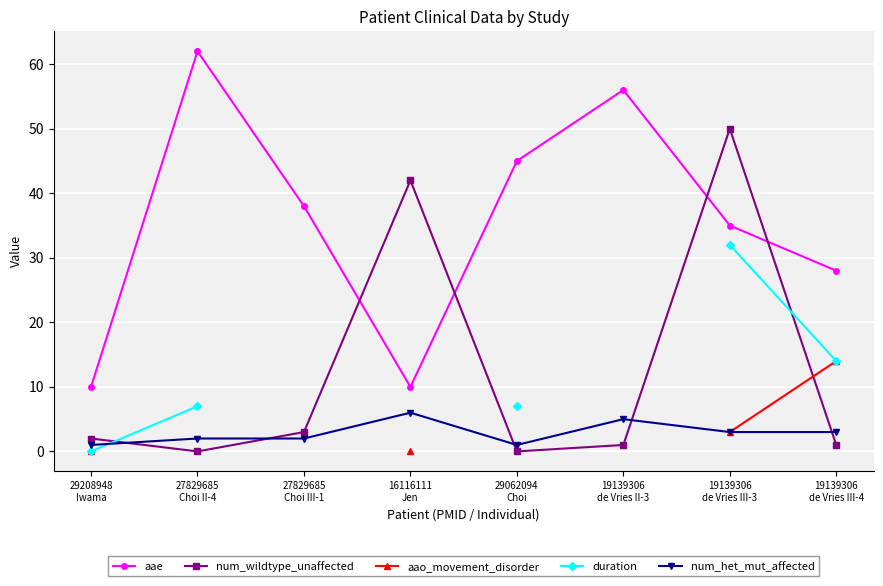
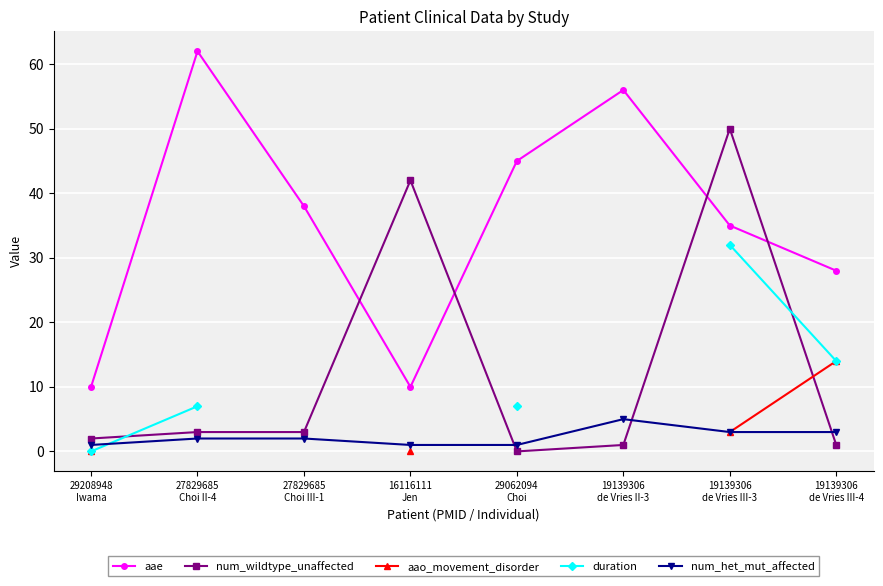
num_wildtype_unaffected, 27829685 Choi II-4: 0 -> 3
num_het_mut_affected, 16116111 Jen: 6 -> 1
